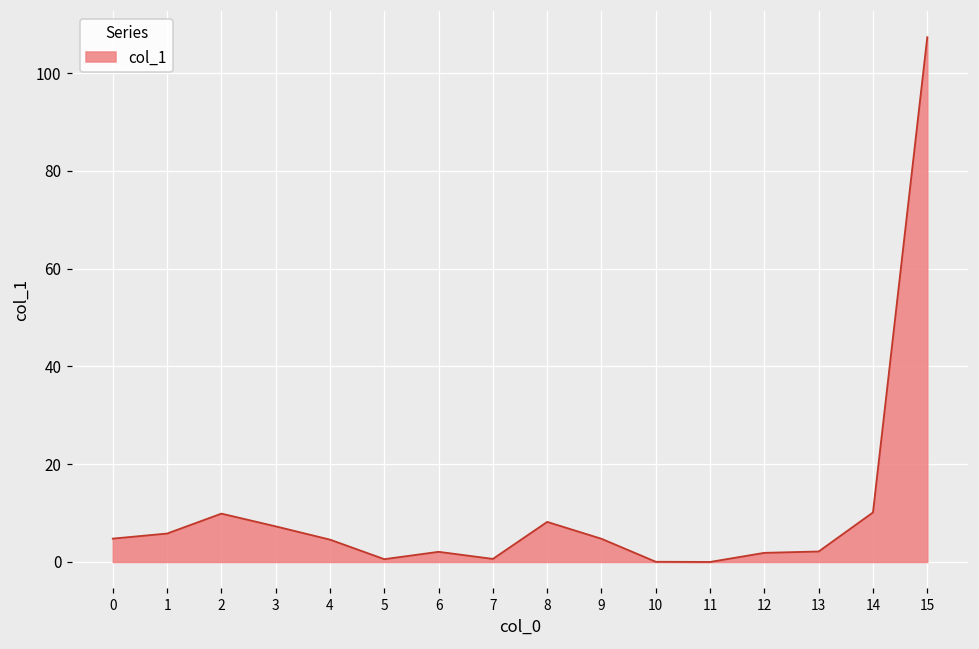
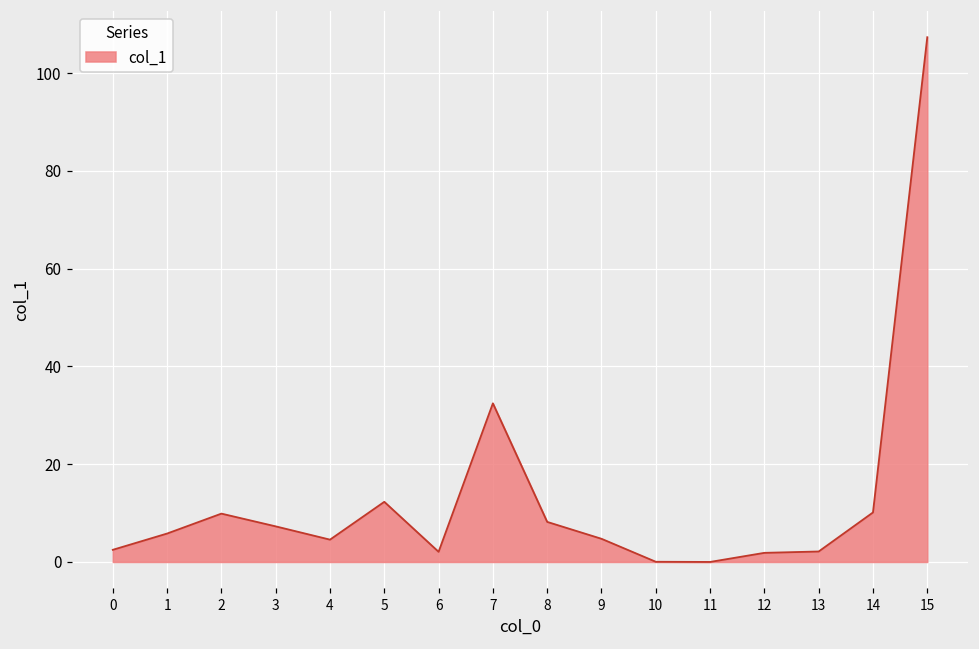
0: 5 -> 2
5: 1 -> 12
7: 1 -> 32
